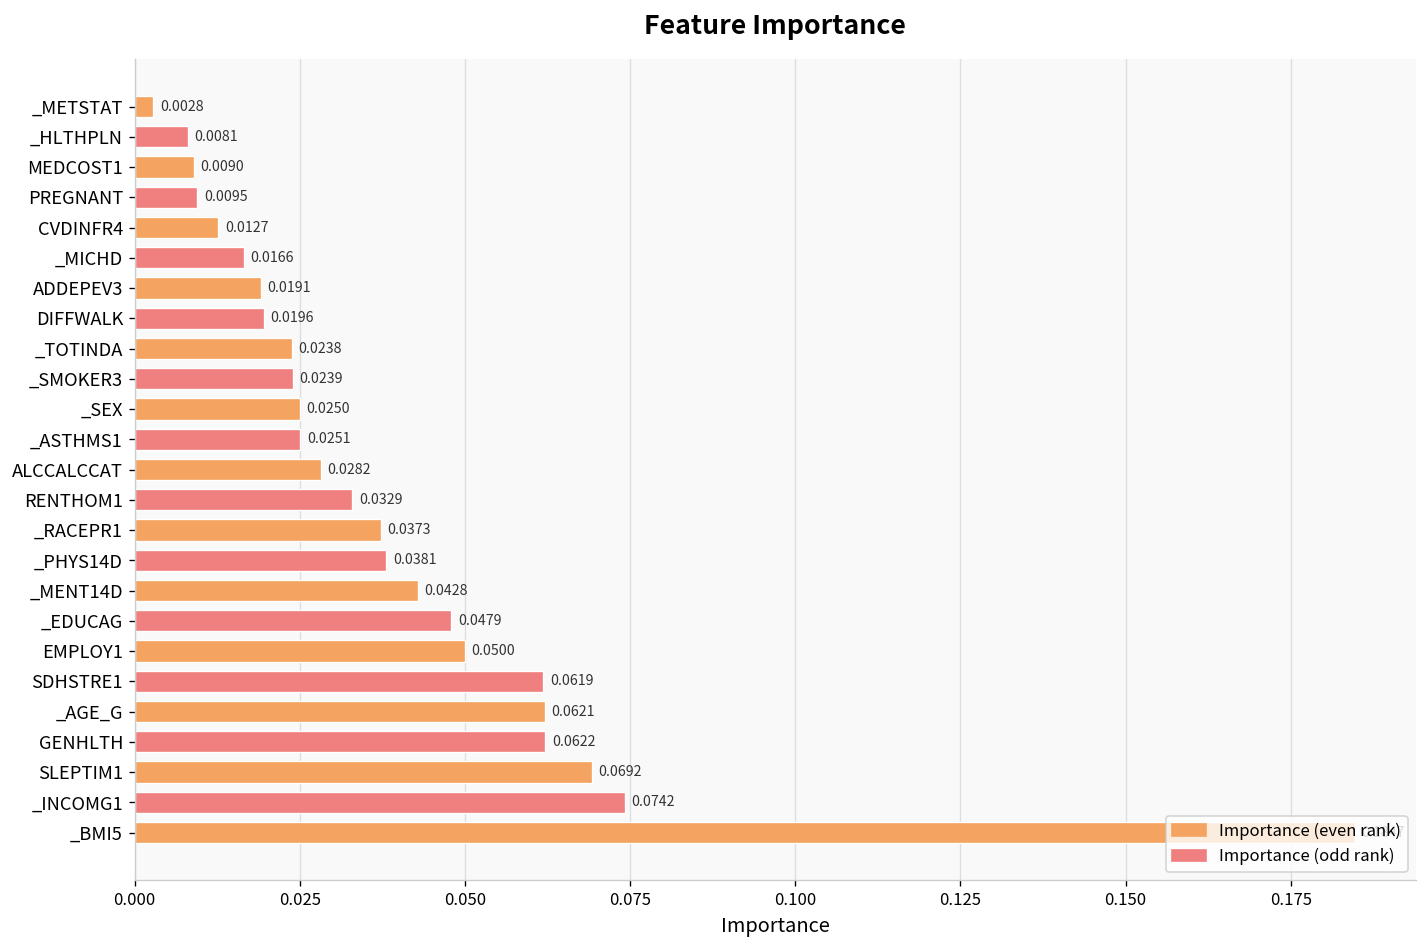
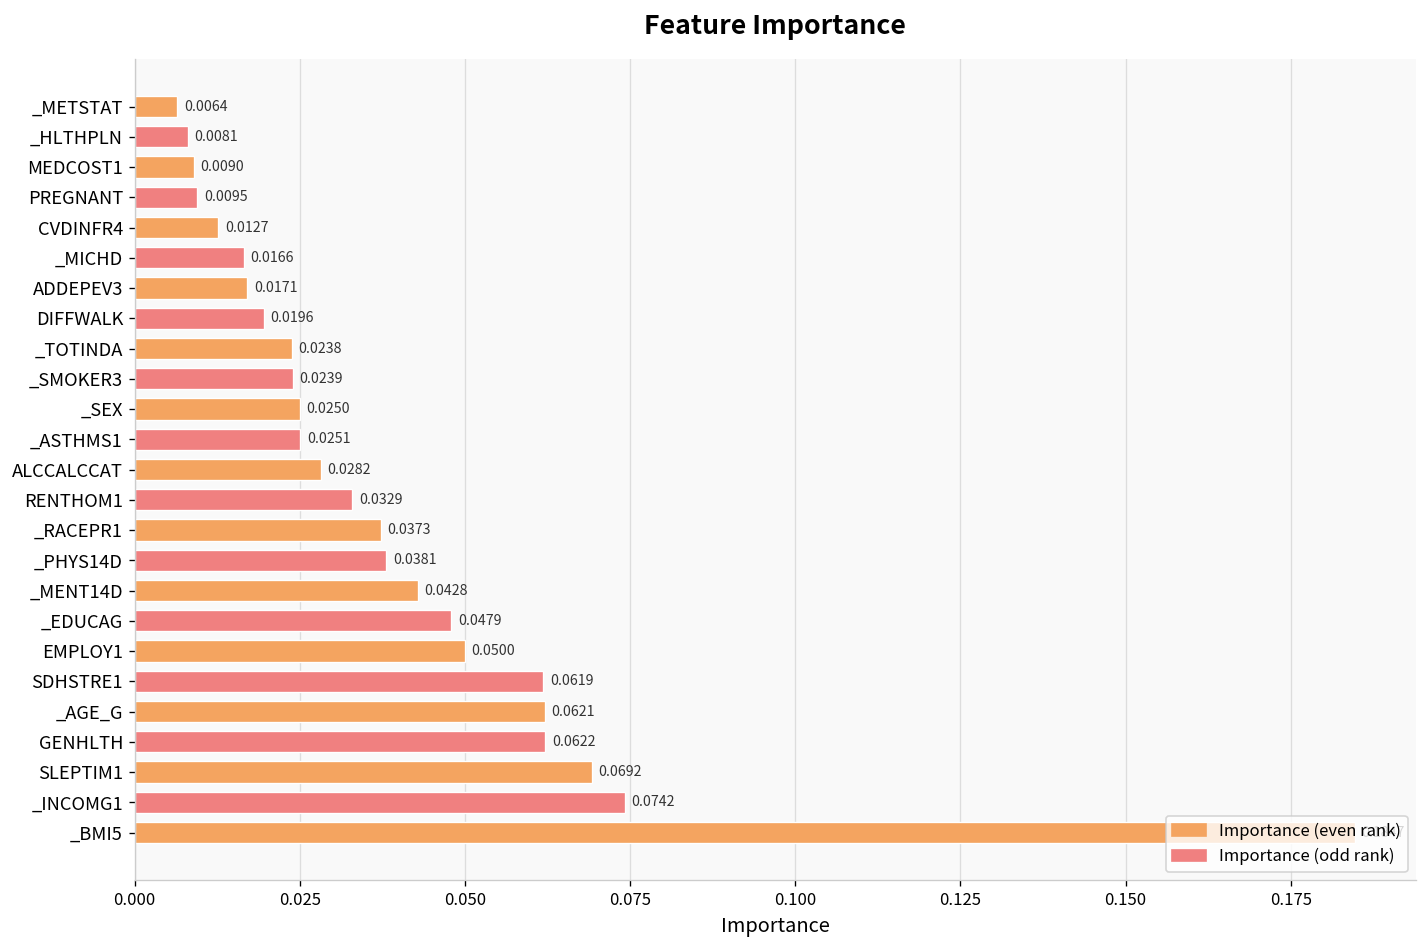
_METSTAT: 0.0028 -> 0.0064
ADDEPEV3: 0.0191 -> 0.0171
